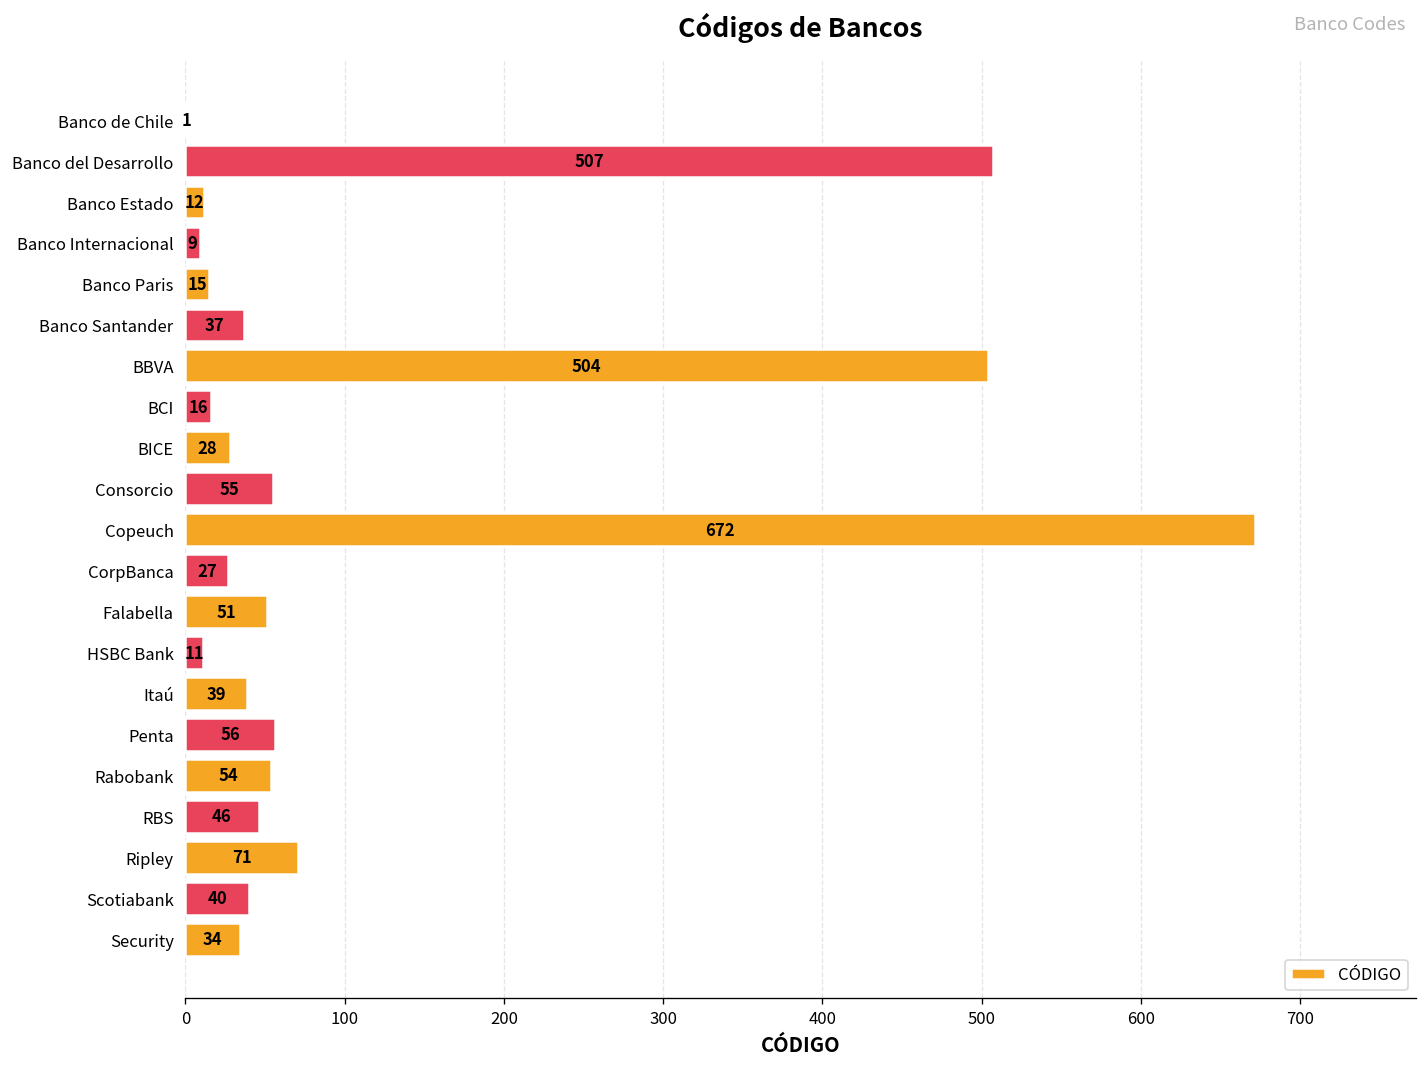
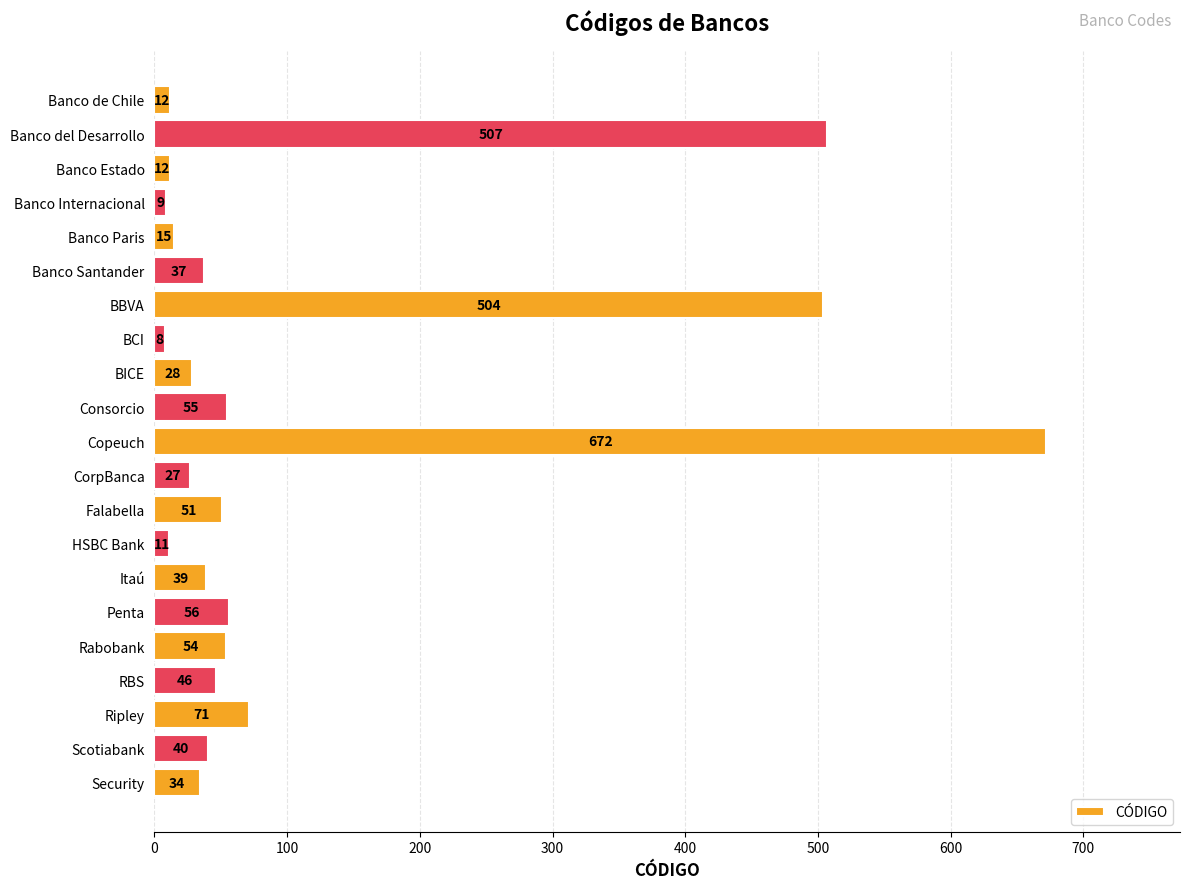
Banco de Chile: 1 -> 12
BCI: 16 -> 8
